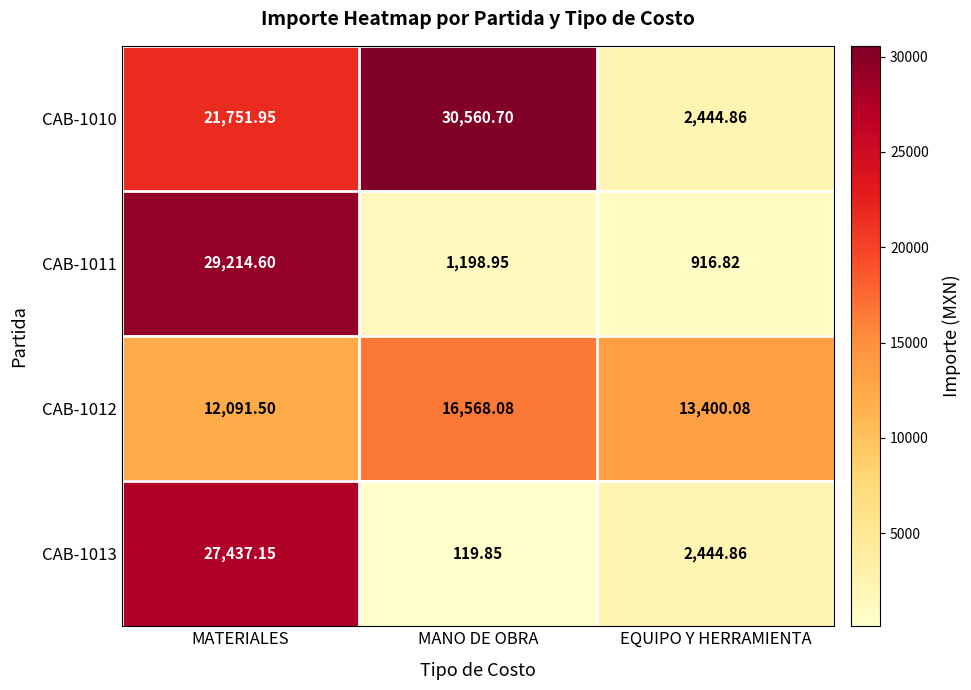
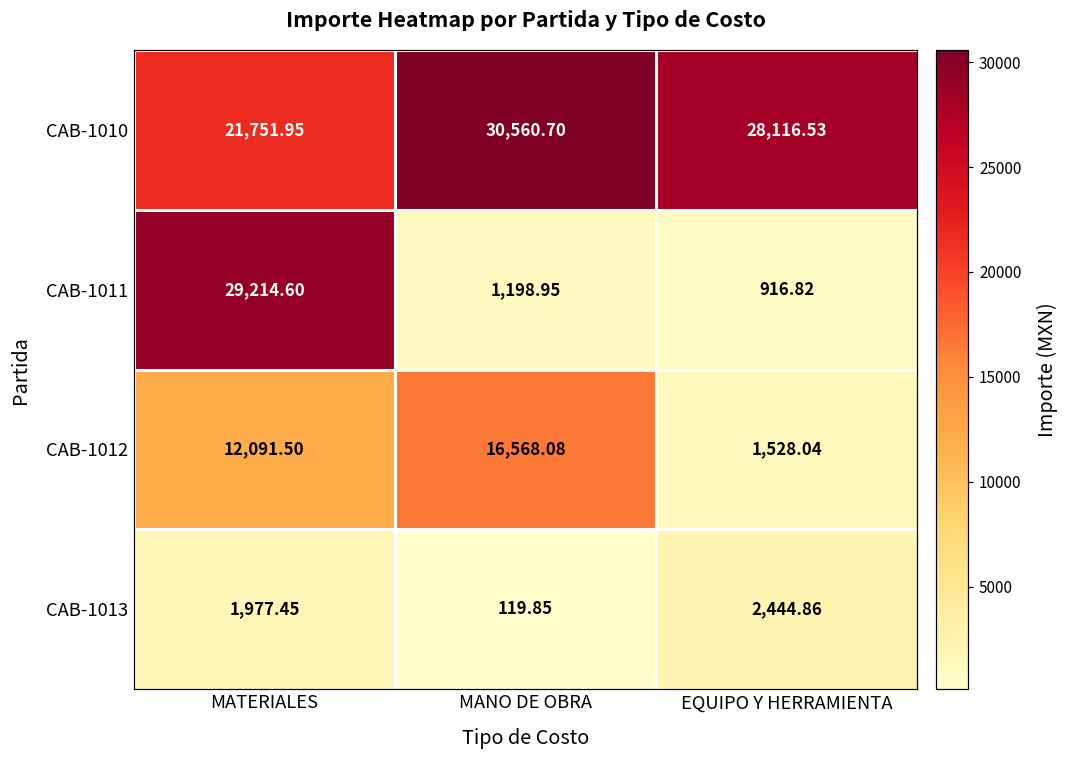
CAB-1010, EQUIPO Y HERRAMIENTA: 2,444.86 -> 28,116.53
CAB-1012, EQUIPO Y HERRAMIENTA: 13,400.08 -> 1,528.04
CAB-1013, MATERIALES: 27,437.15 -> 1,977.45
